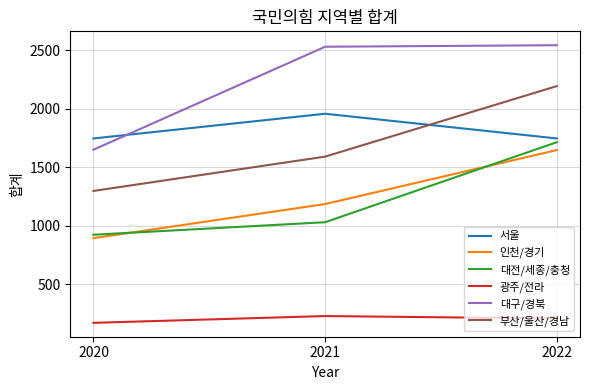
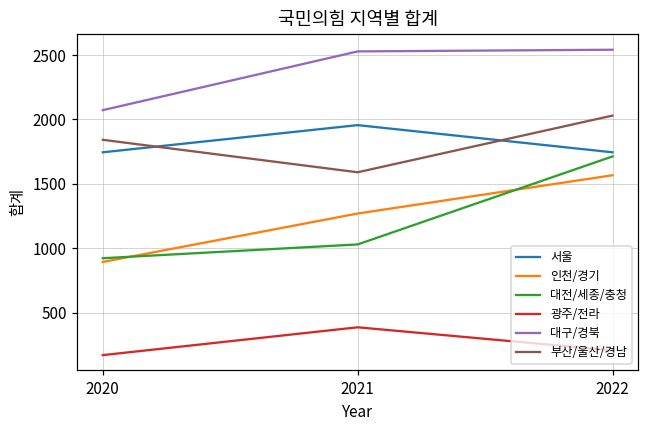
대구/경북, 2020: 1650 -> 2070
부산/울산/경남, 2020: 1300 -> 1840
인천/경기, 2021: 1190 -> 1270
광주/전라, 2021: 230 -> 390
인천/경기, 2022: 1650 -> 1570
부산/울산/경남, 2022: 2190 -> 2030
